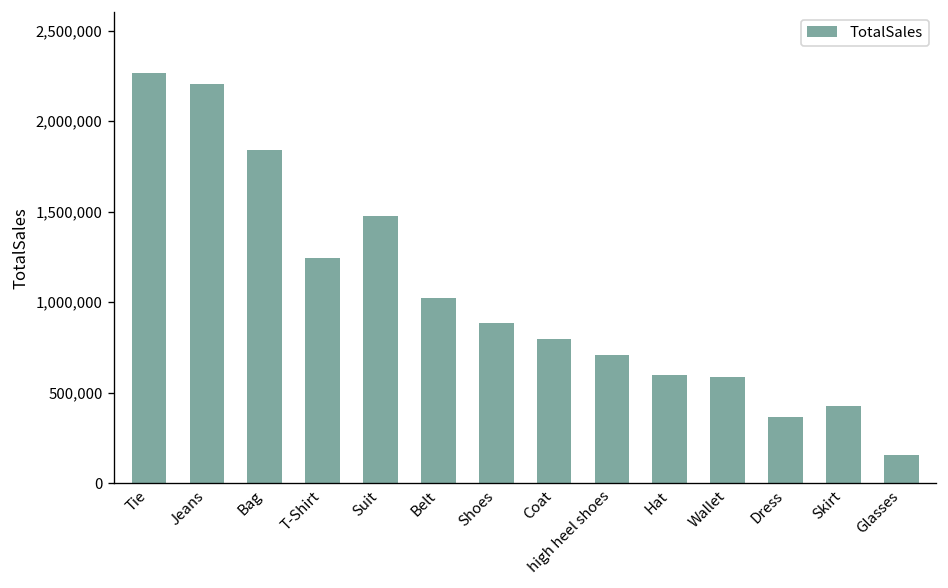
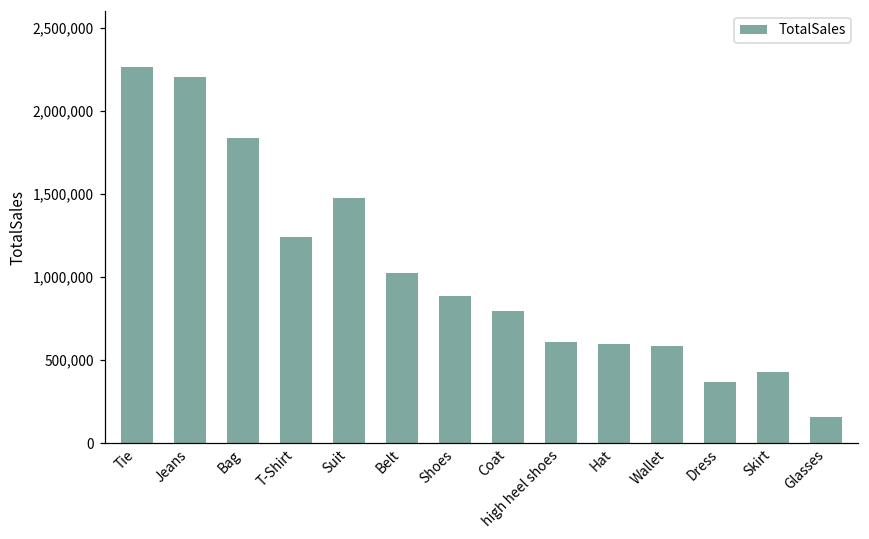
high heel shoes: 710,000 -> 610,000
